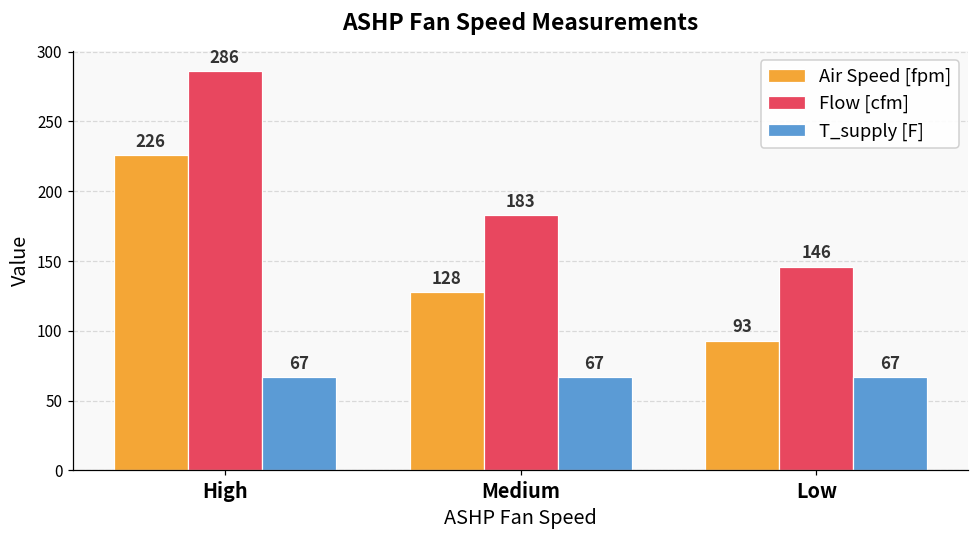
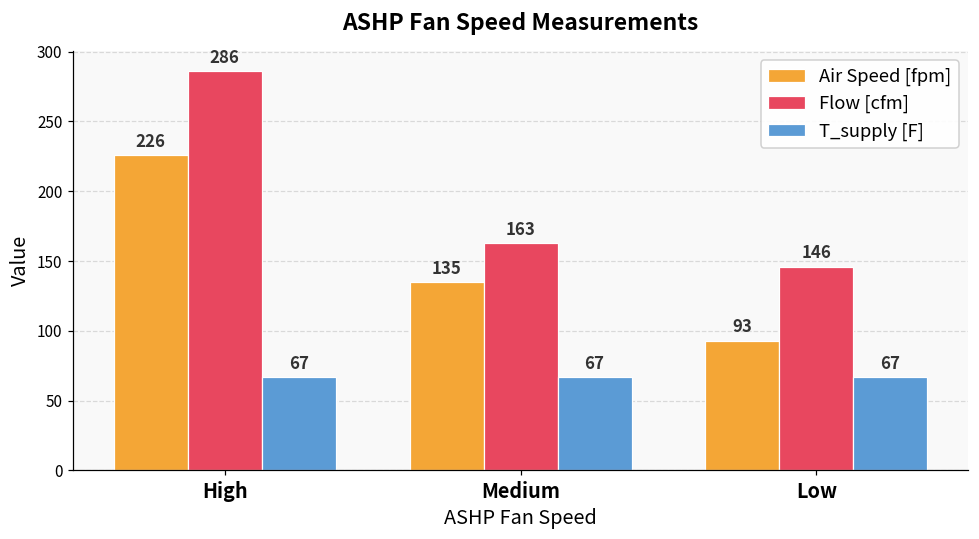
Air Speed [fpm], Medium: 128 -> 135
Flow [cfm], Medium: 183 -> 163
